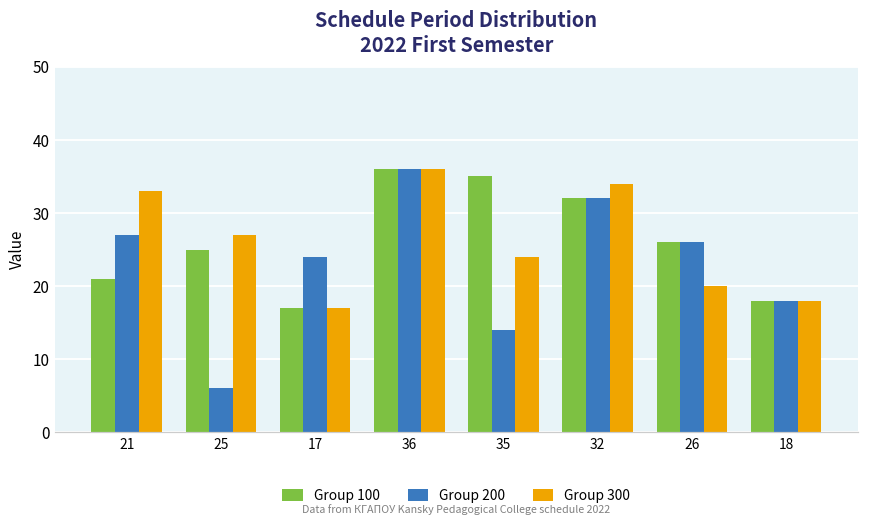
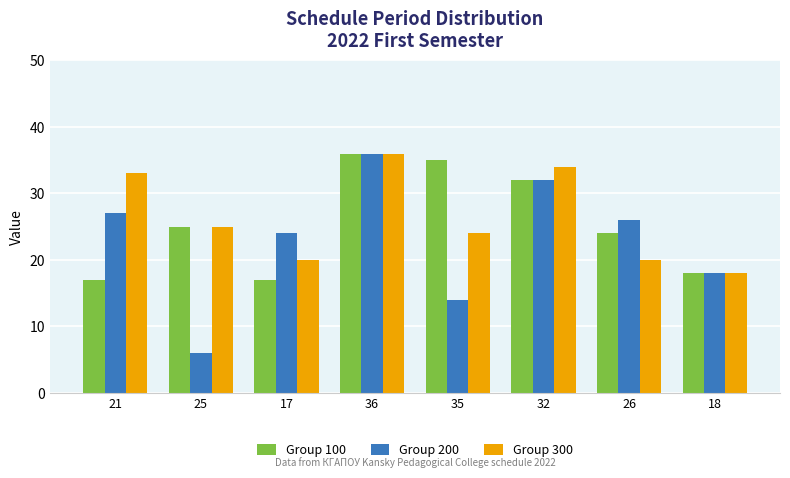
Group 100, 21: 21 -> 17
Group 300, 25: 27 -> 25
Group 300, 17: 17 -> 20
Group 100, 26: 26 -> 24
